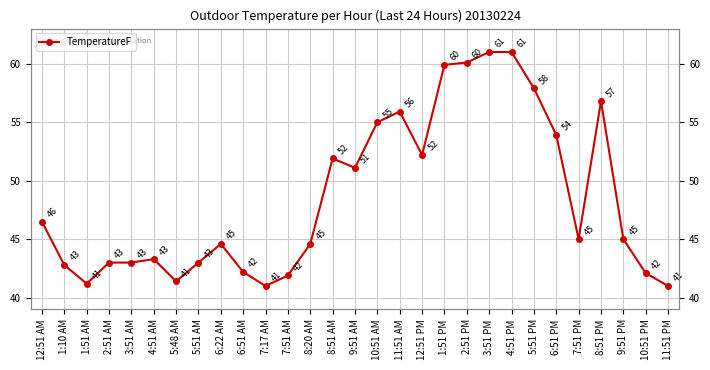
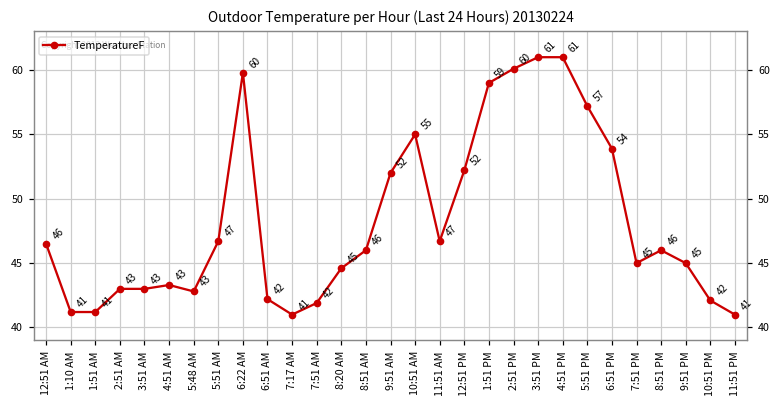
1:10 AM: 43 -> 41
5:48 AM: 41 -> 43
5:51 AM: 43 -> 47
6:22 AM: 45 -> 60
8:51 AM: 52 -> 46
9:51 AM: 51 -> 52
11:51 AM: 56 -> 47
1:51 PM: 60 -> 59
5:51 PM: 58 -> 57
8:51 PM: 57 -> 46
